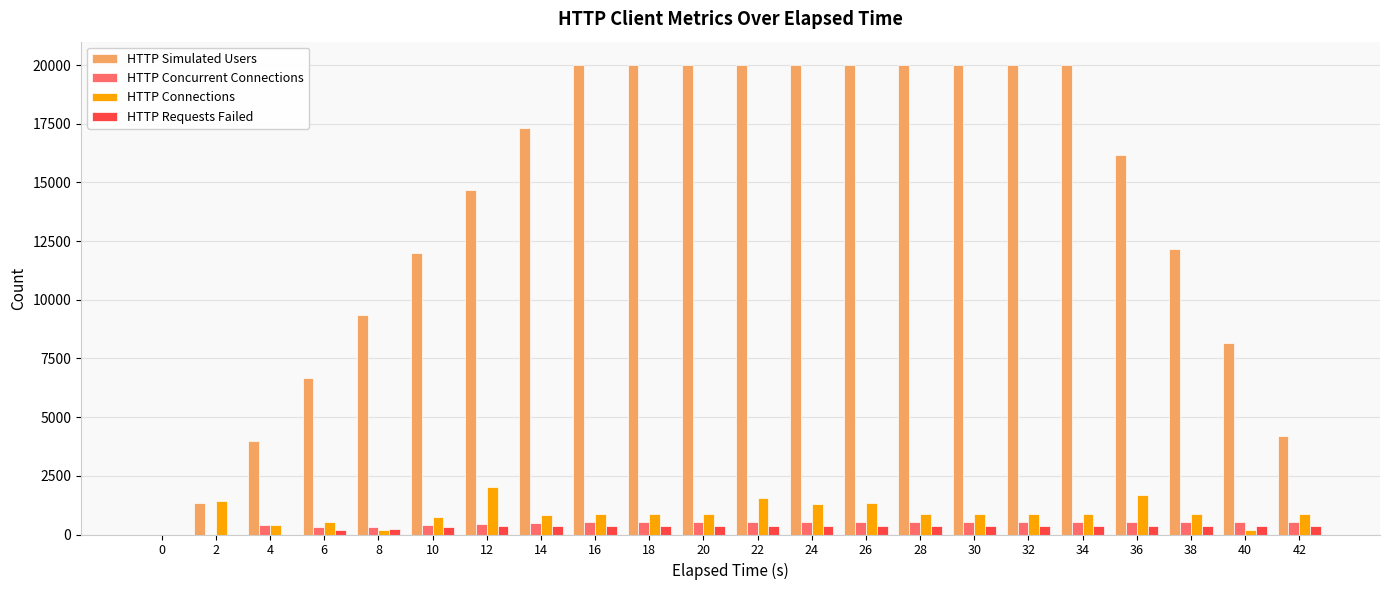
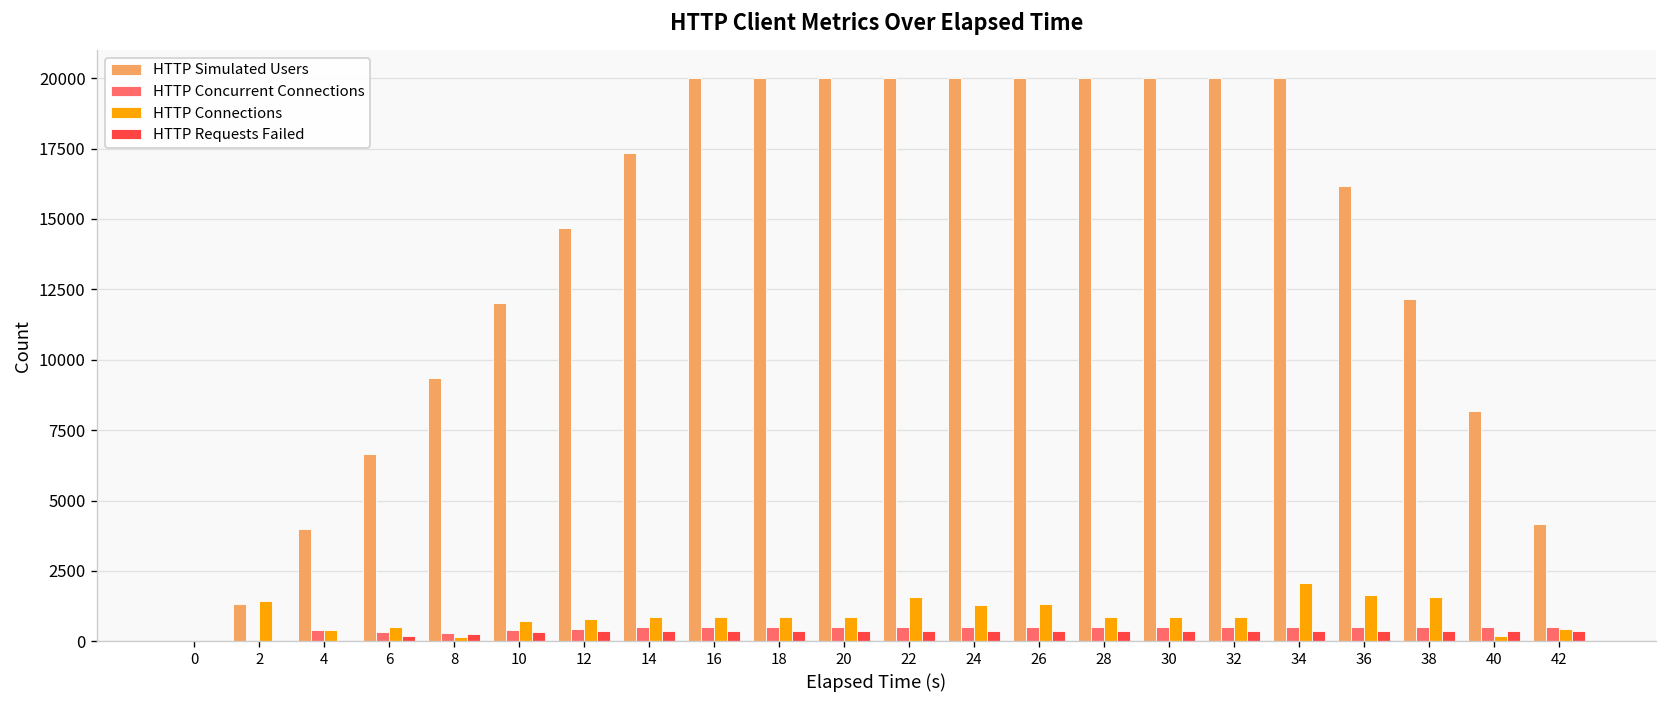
HTTP Connections, 12: 2000 -> 800
HTTP Connections, 34: 900 -> 2100
HTTP Connections, 38: 900 -> 1600
HTTP Connections, 42: 900 -> 400
